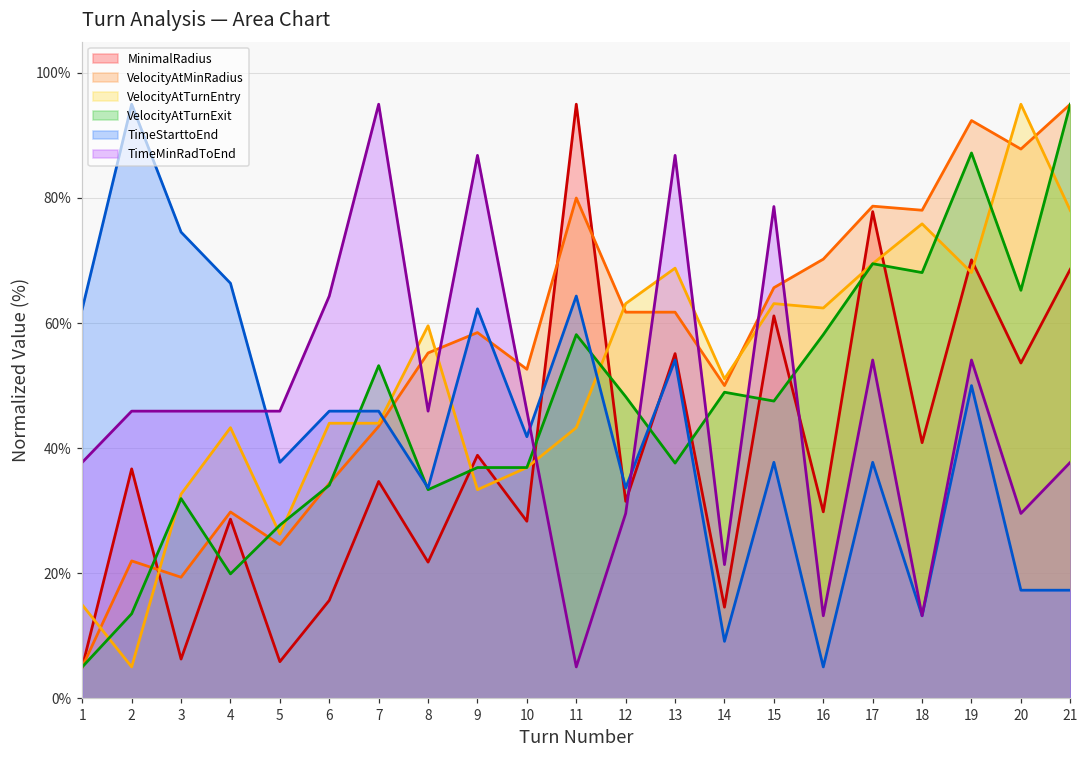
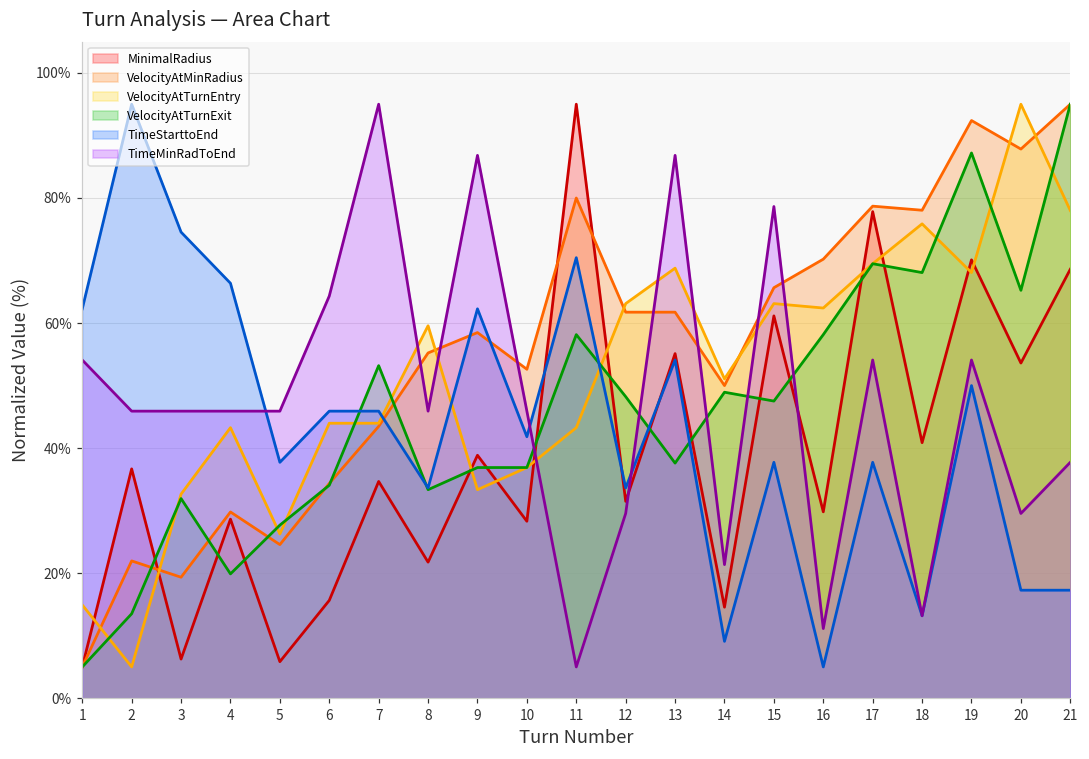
TimeMinRadToEnd, 1: 38% -> 54%
TimeStarttoEnd, 11: 64% -> 70%
TimeMinRadToEnd, 16: 13% -> 11%
